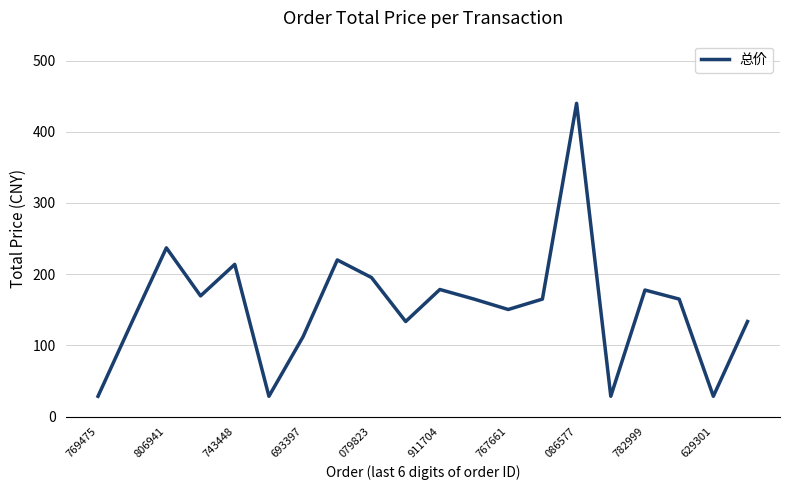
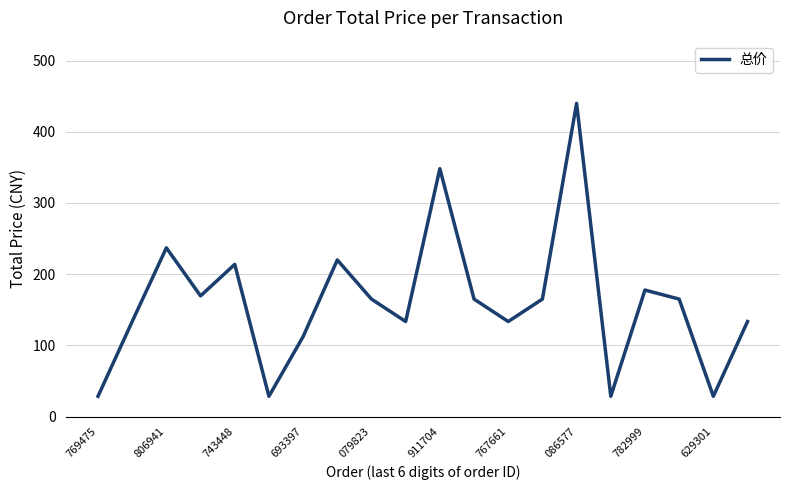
079823: 200 -> 170
911704: 180 -> 350
767661: 150 -> 130
